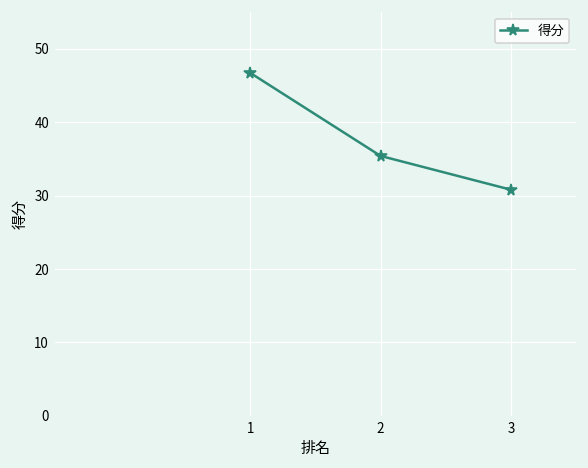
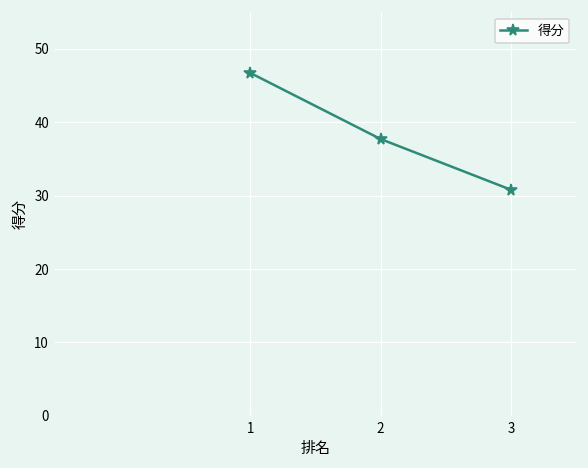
2: 35 -> 38
